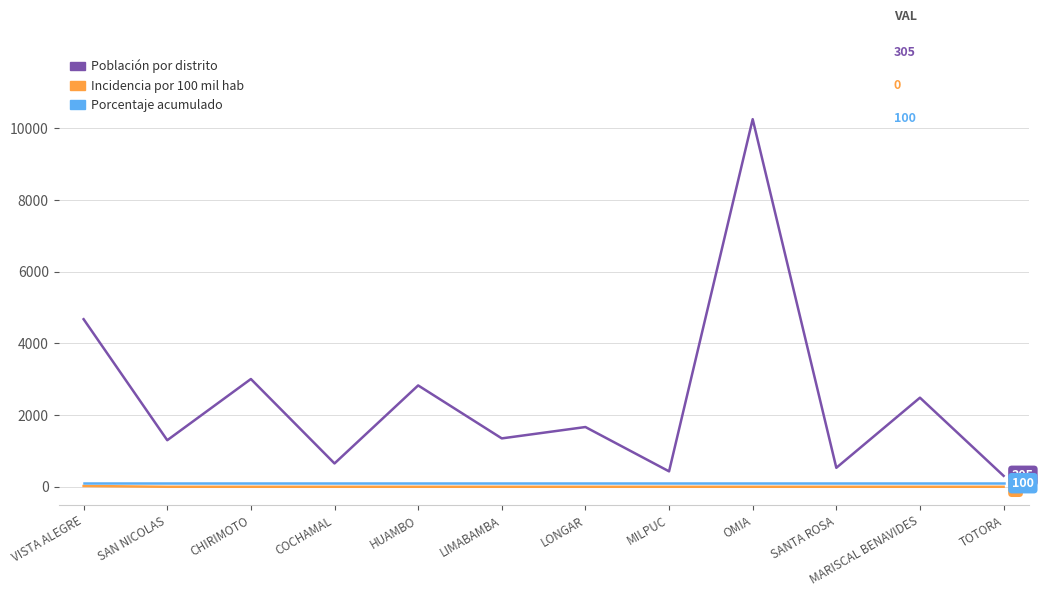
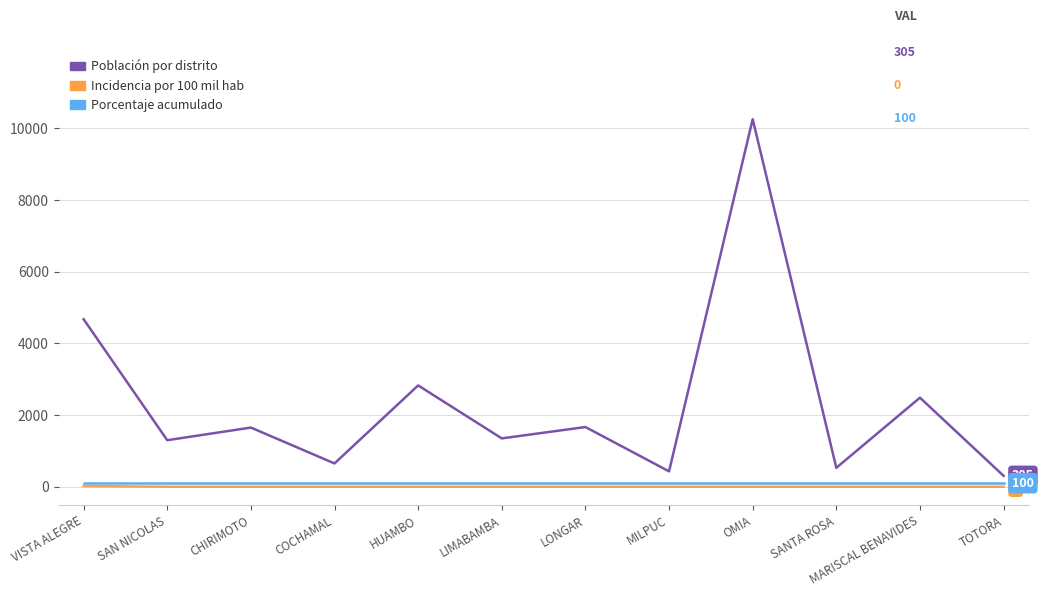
Población por distrito, CHIRIMOTO: 3000 -> 1700
